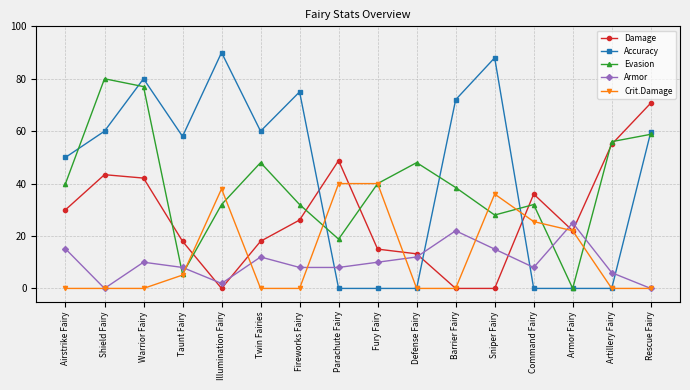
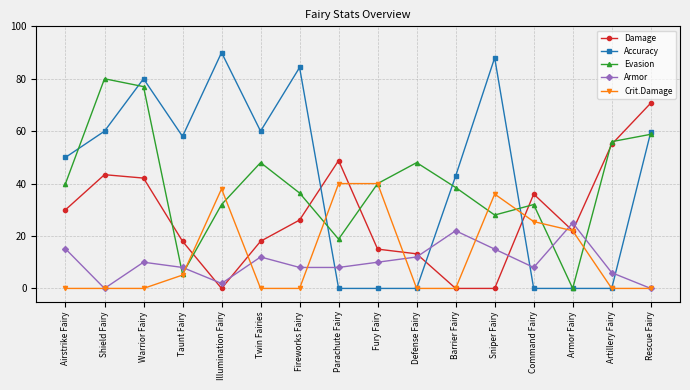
Accuracy, Fireworks Fairy: 75 -> 84
Evasion, Fireworks Fairy: 32 -> 36
Accuracy, Barrier Fairy: 72 -> 43
